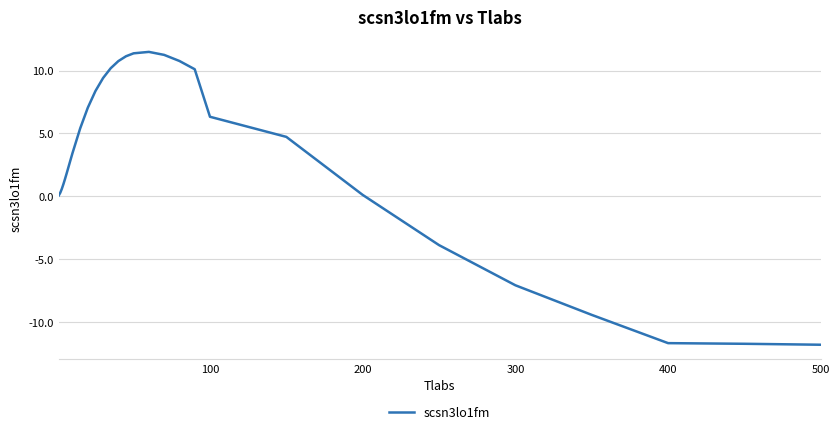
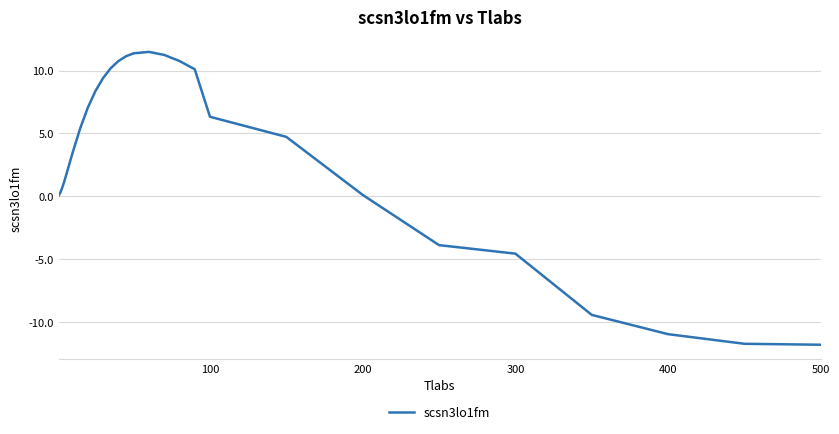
300: -7.1 -> -4.6
400: -11.7 -> -11.0
